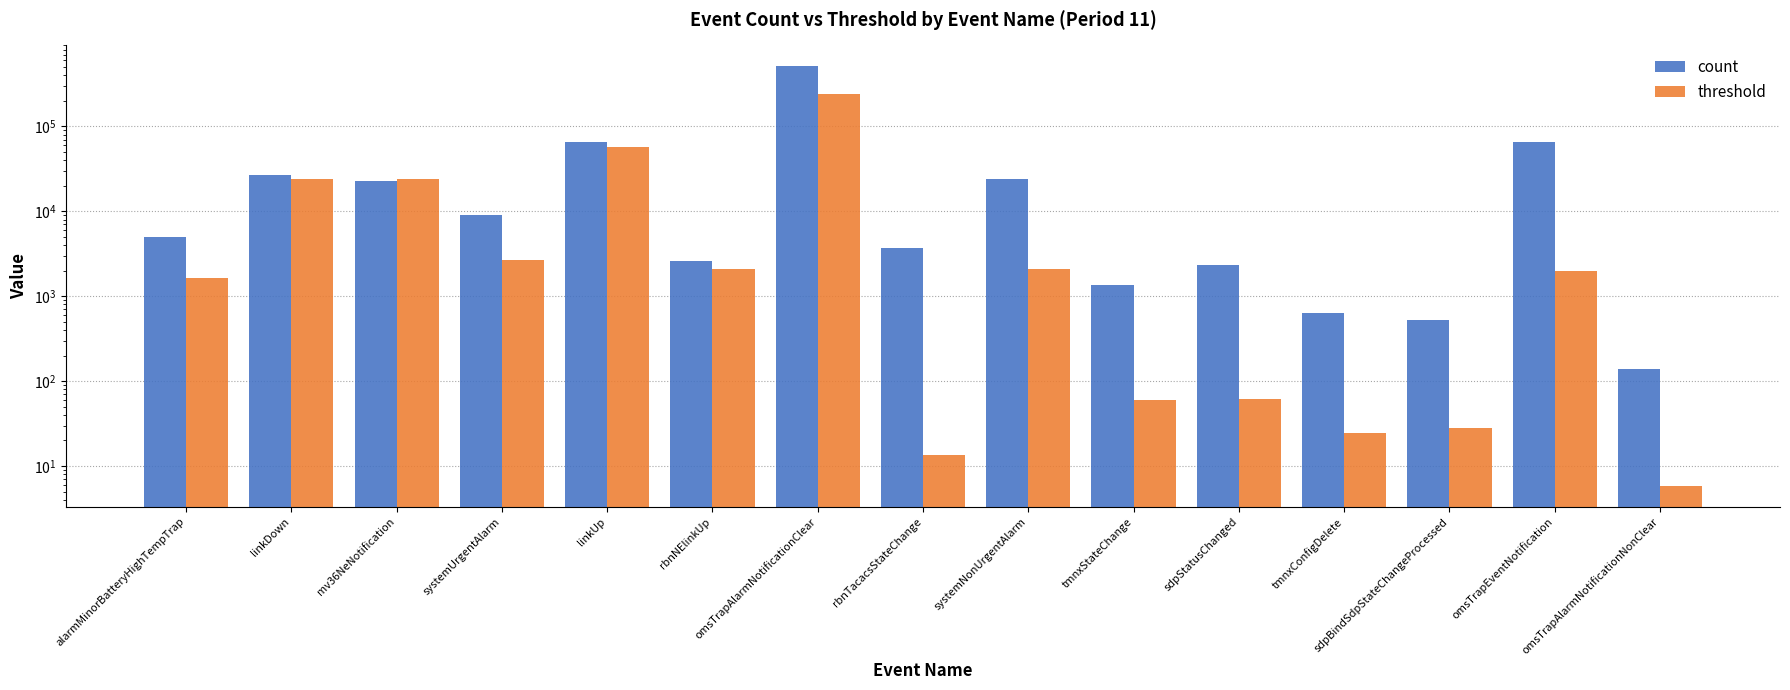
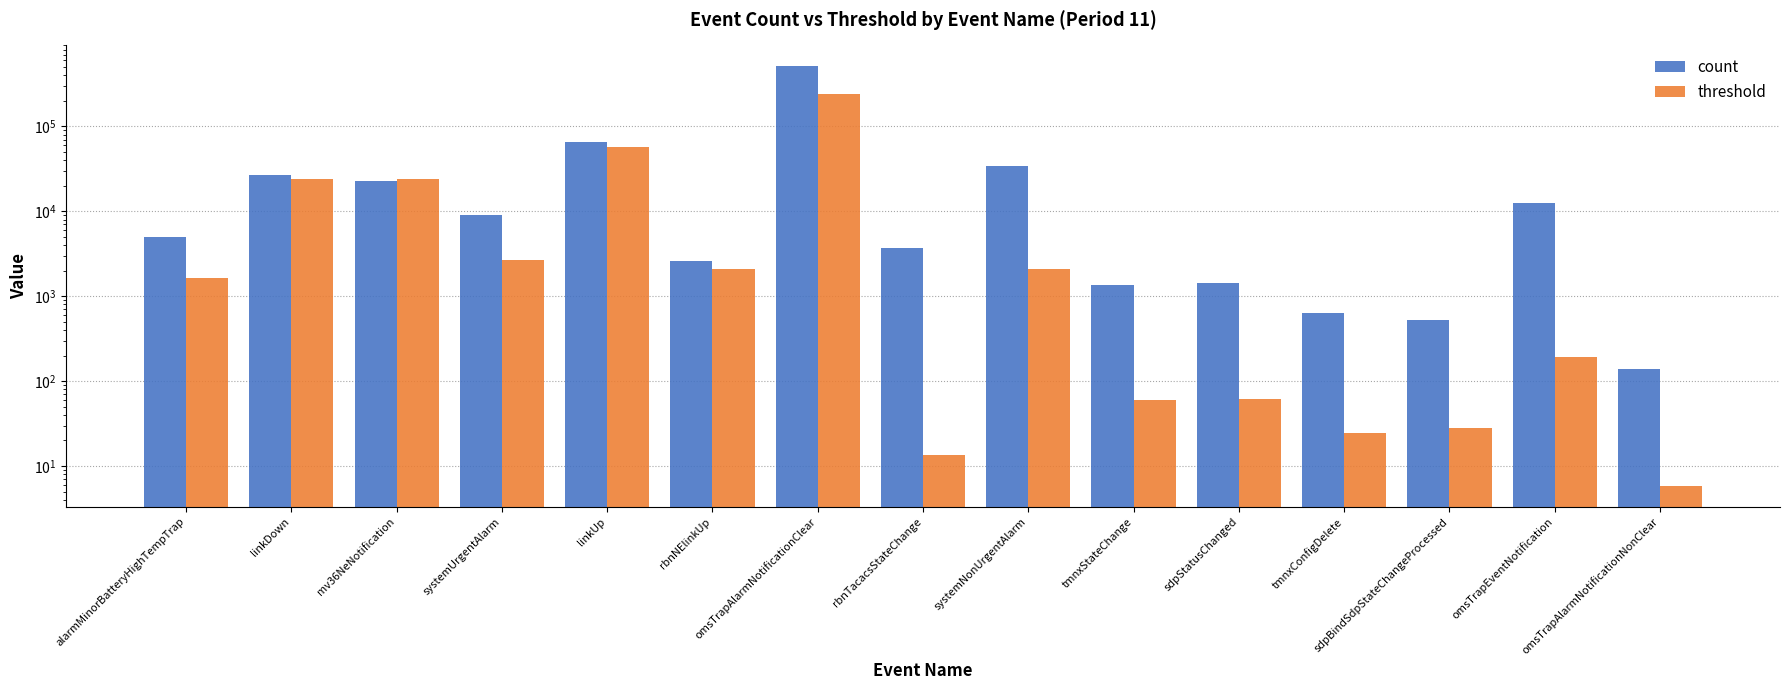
count, systemNonUrgentAlarm: 24000 -> 34000
count, sdpStatusChanged: 2300 -> 1400
count, omsTrapEventNotification: 60000 -> 13000
threshold, omsTrapEventNotification: 2000 -> 190
